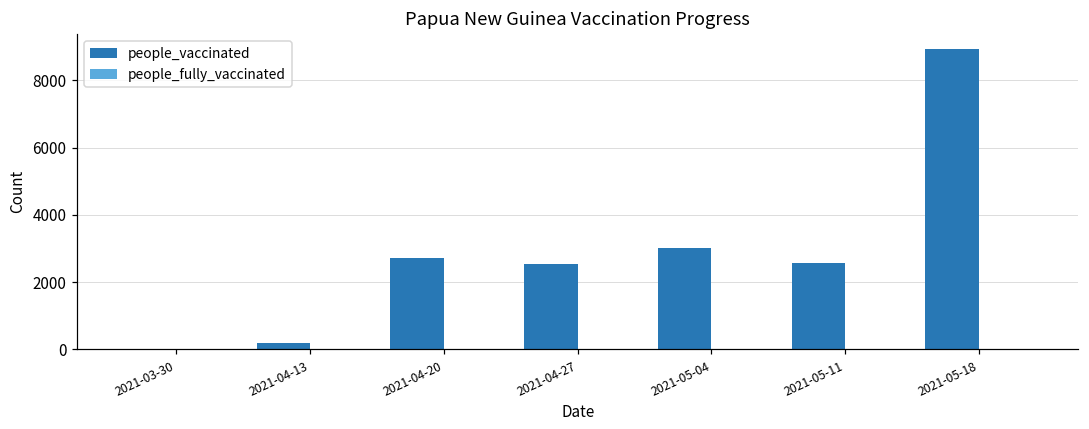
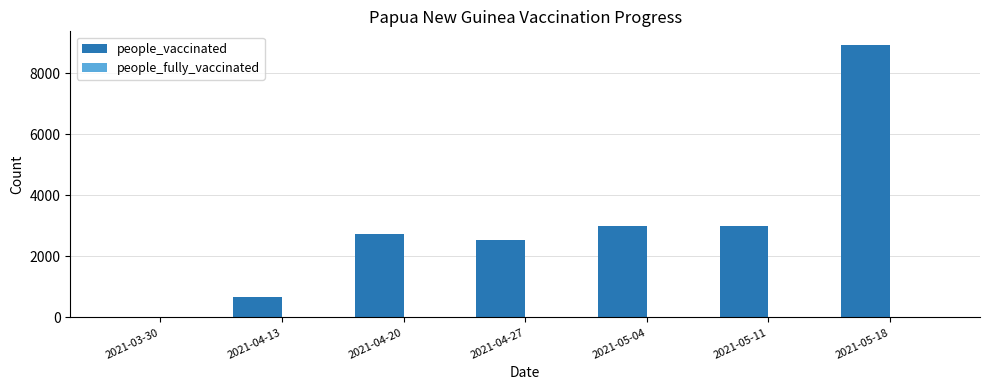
people_vaccinated, 2021-04-13: 200 -> 700
people_vaccinated, 2021-05-11: 2600 -> 3000
